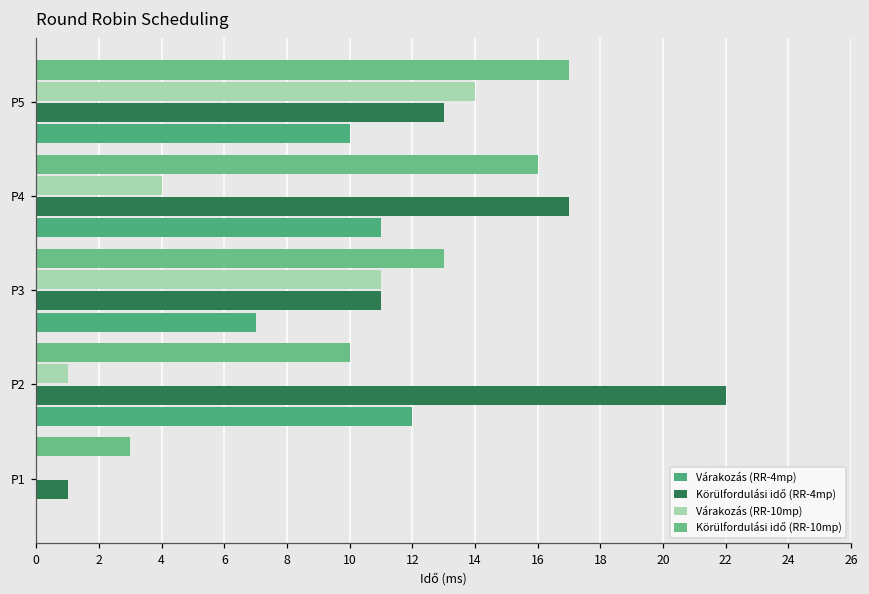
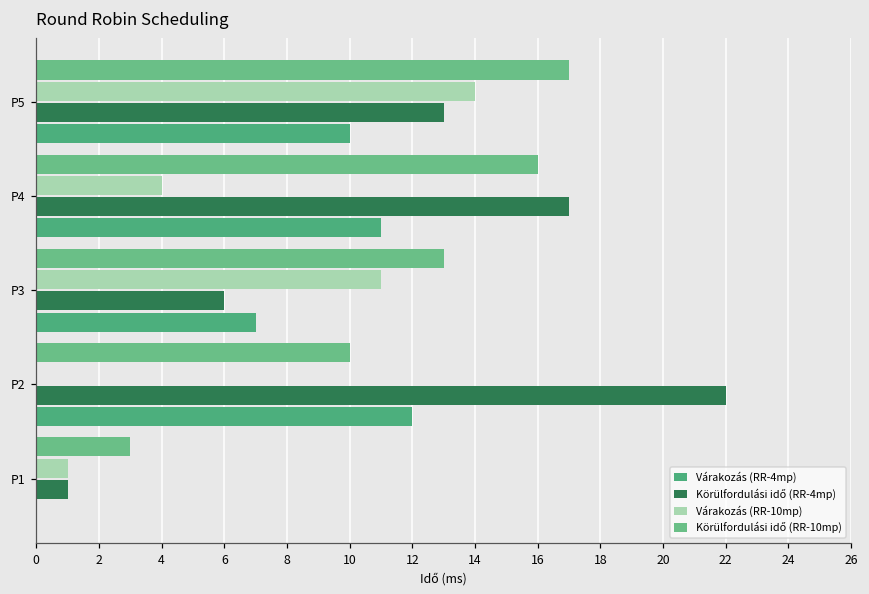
Körülfordulási idő (RR-4mp), P3: 11 -> 6
Várakozás (RR-10mp), P2: 1 -> 0
Várakozás (RR-10mp), P1: 0 -> 1
